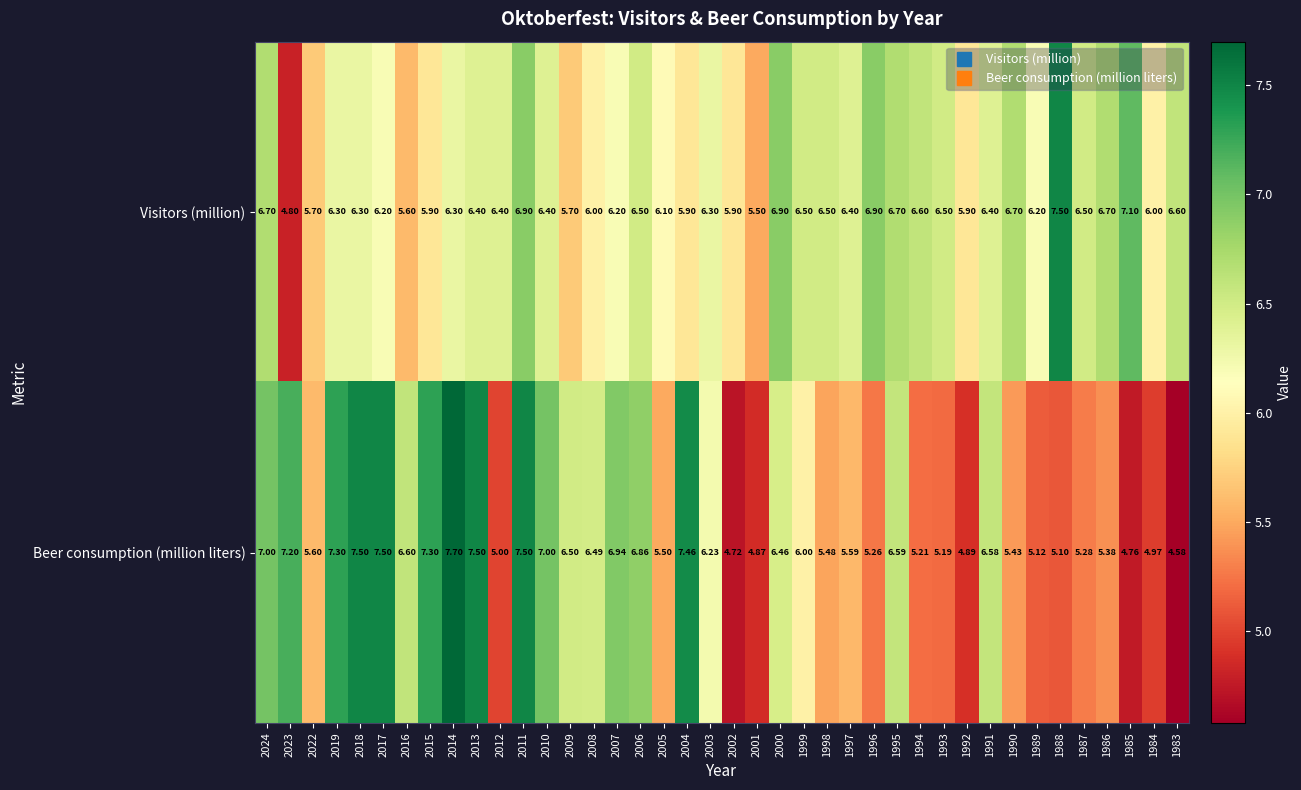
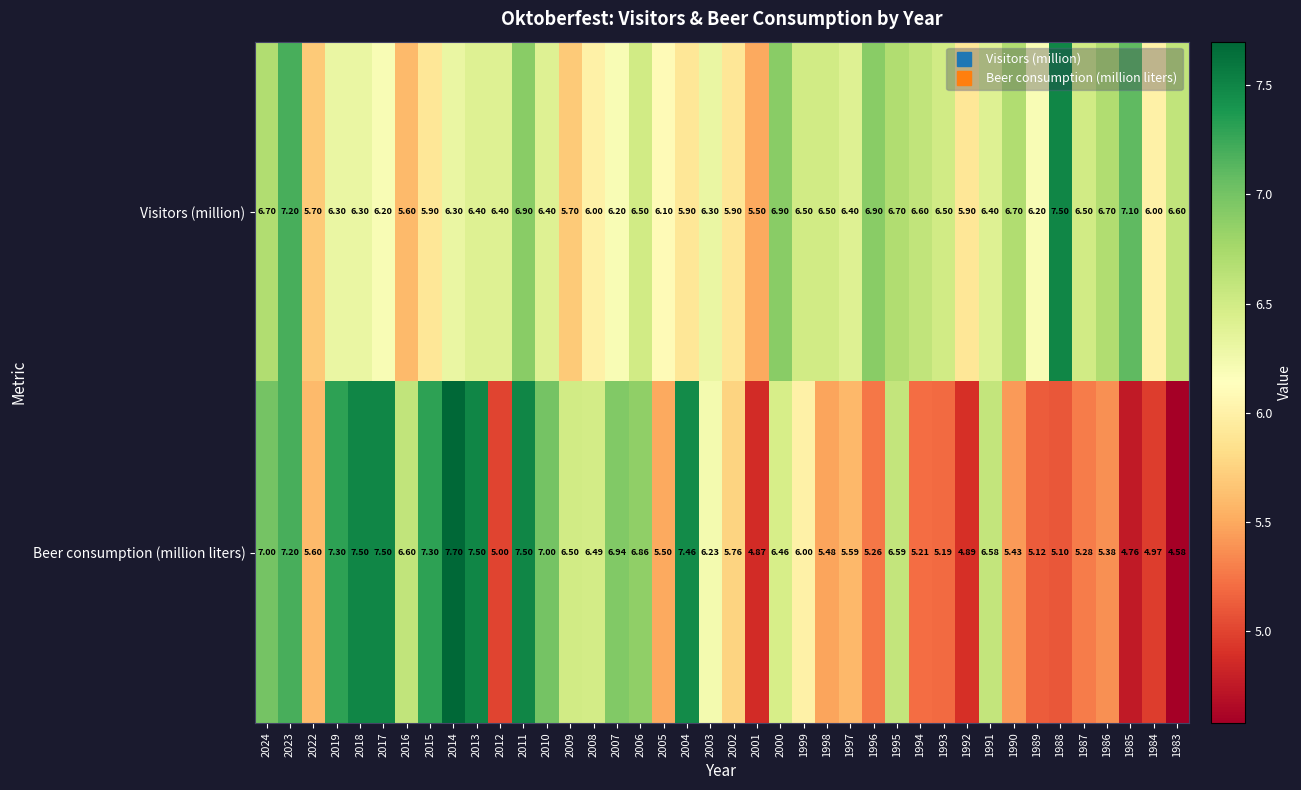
Visitors (million), 2023: 4.80 -> 7.20
Beer consumption (million liters), 2002: 4.72 -> 5.76
